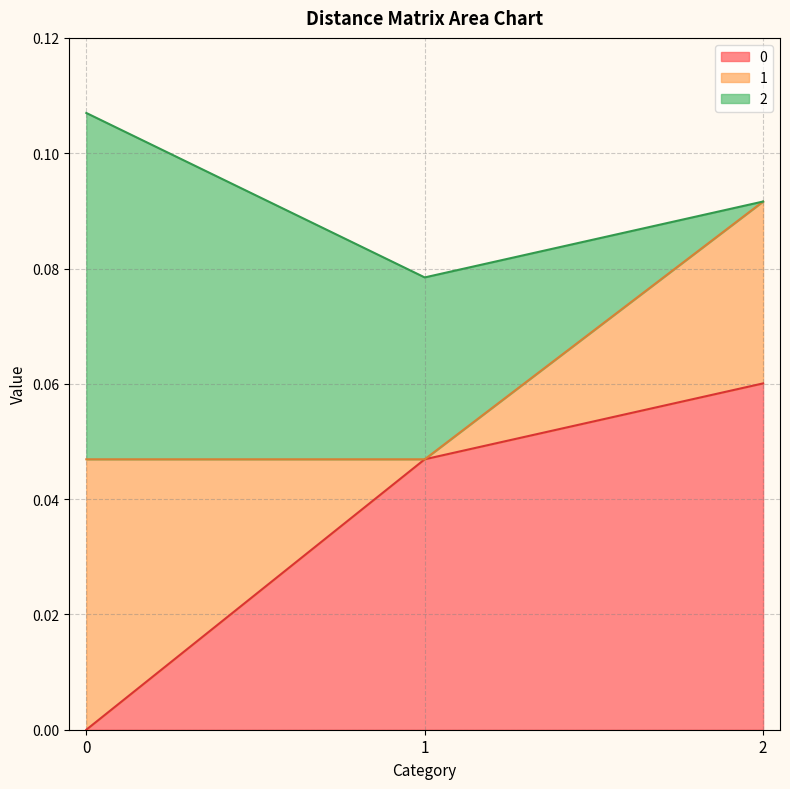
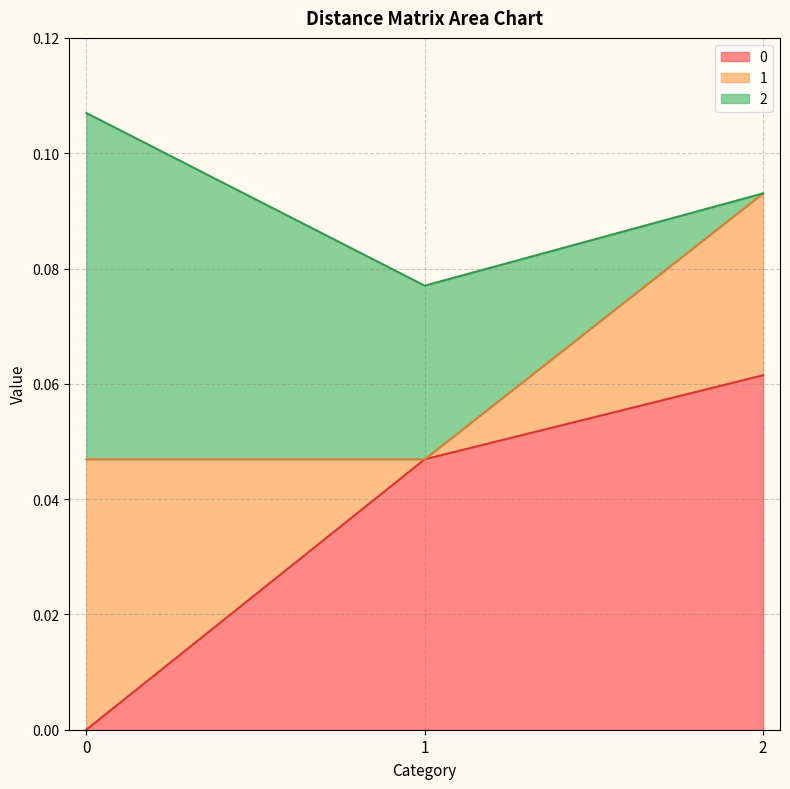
2, 1: 0.032 -> 0.030
0, 2: 0.060 -> 0.061
